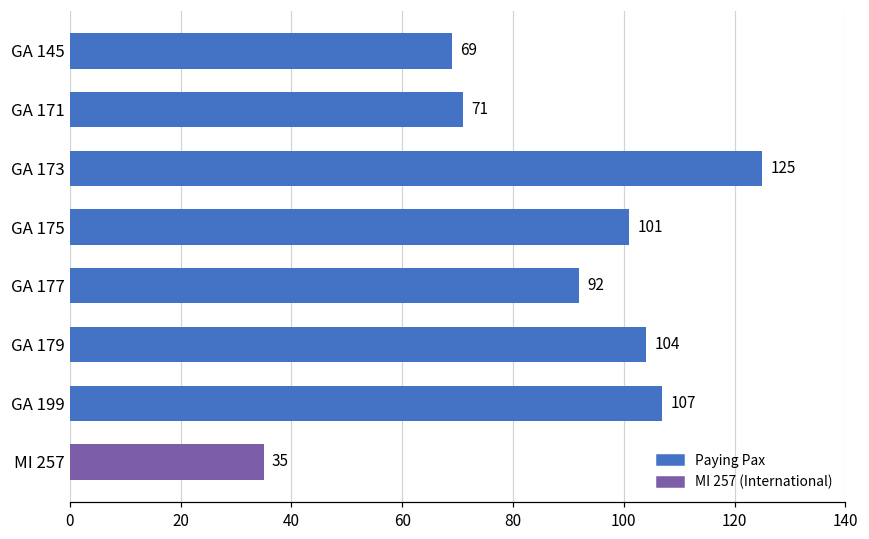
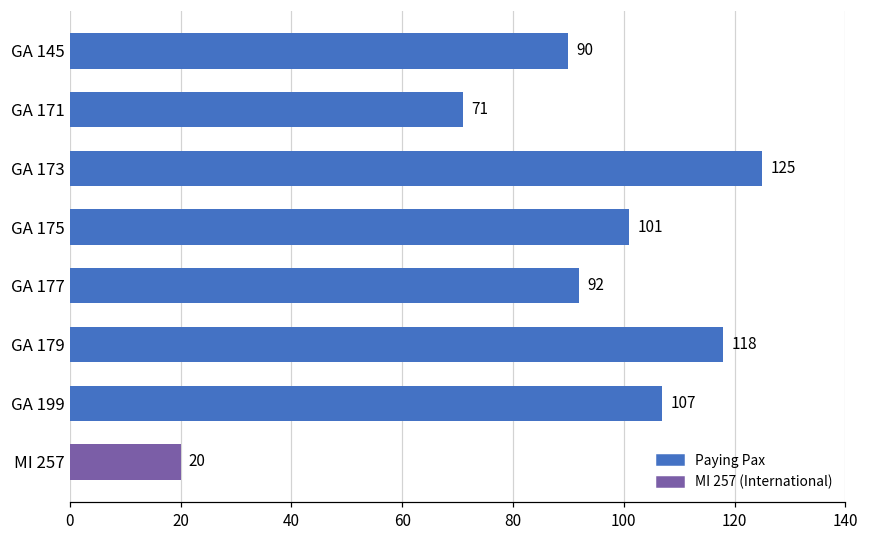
GA 145: 69 -> 90
GA 179: 104 -> 118
MI 257: 35 -> 20
